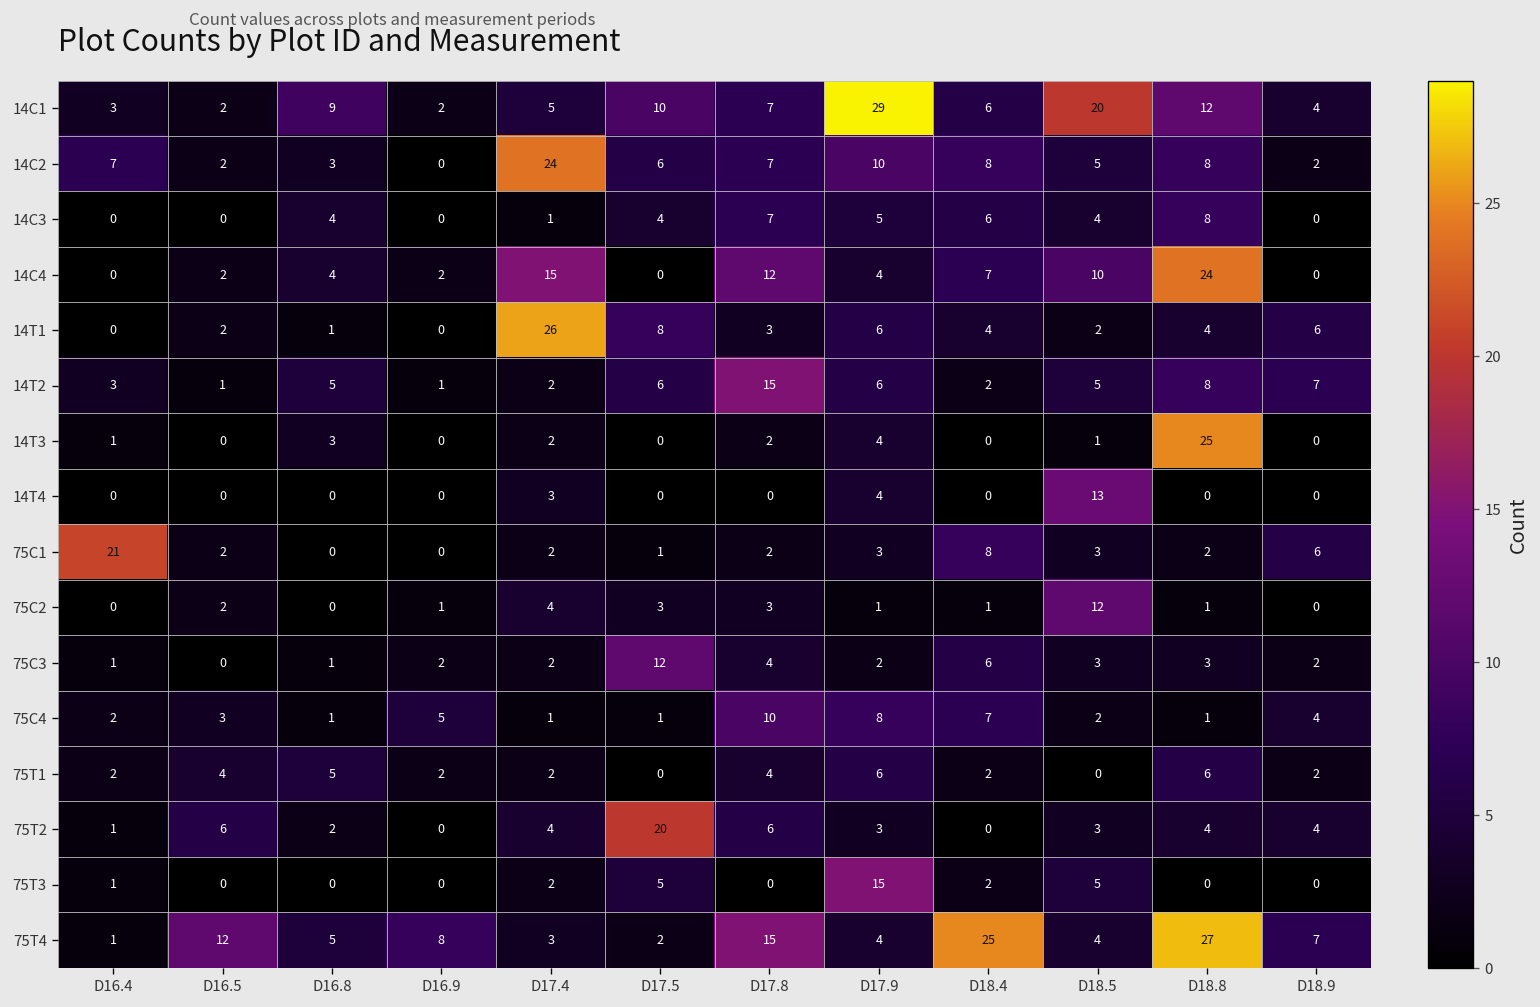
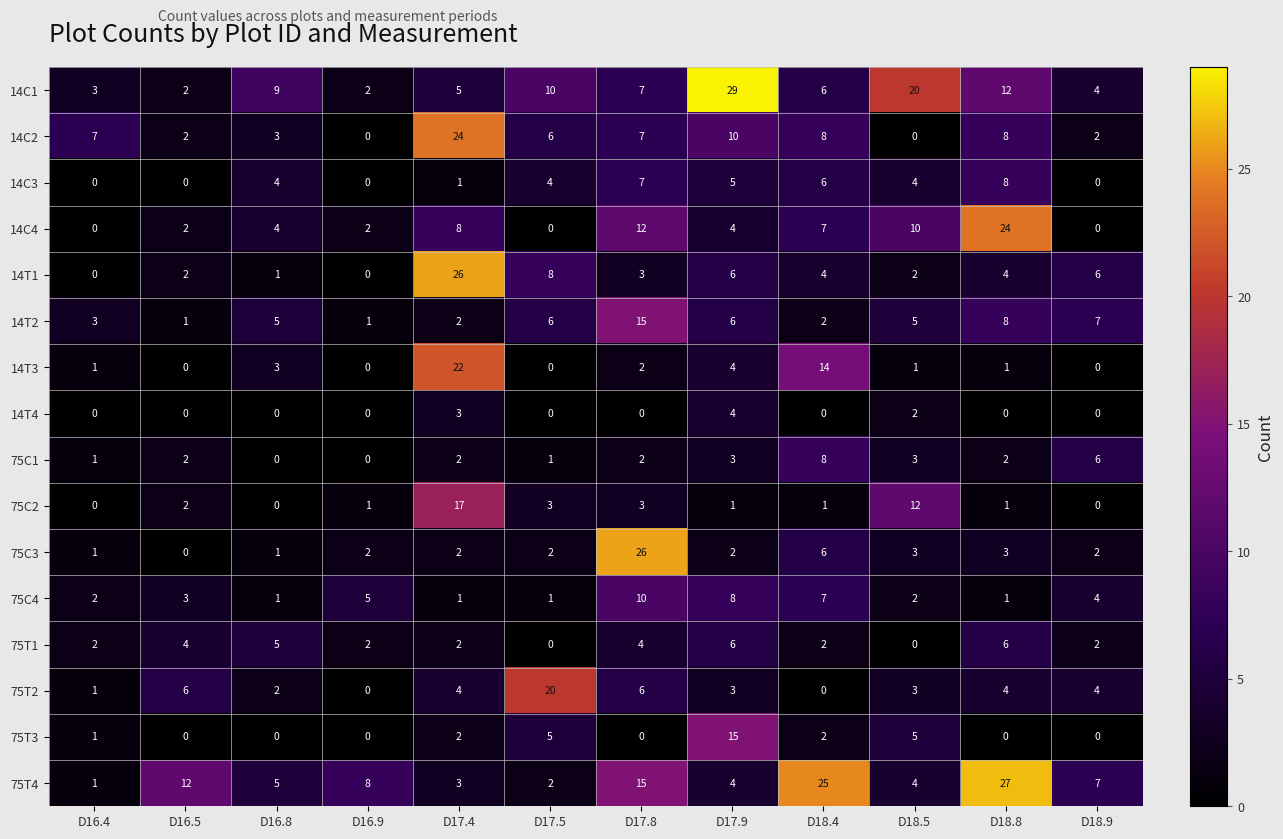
14C2, D18.5: 5 -> 0
14C4, D17.4: 15 -> 8
14T3, D17.4: 2 -> 22
14T3, D18.4: 0 -> 14
14T3, D18.8: 25 -> 1
14T4, D18.5: 13 -> 2
75C1, D16.4: 21 -> 1
75C2, D17.4: 4 -> 17
75C3, D17.5: 12 -> 2
75C3, D17.8: 4 -> 26
